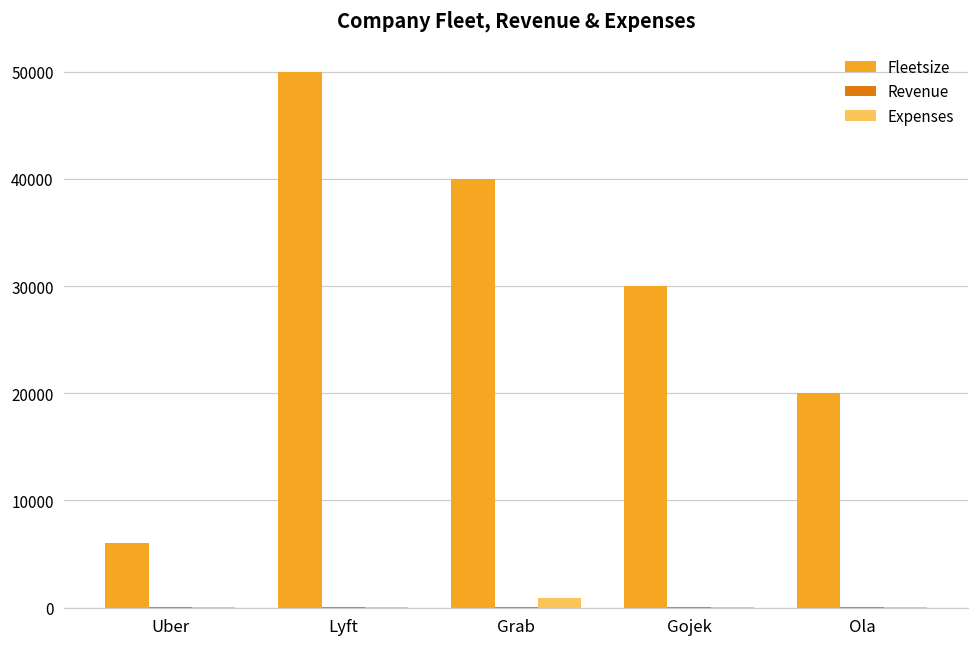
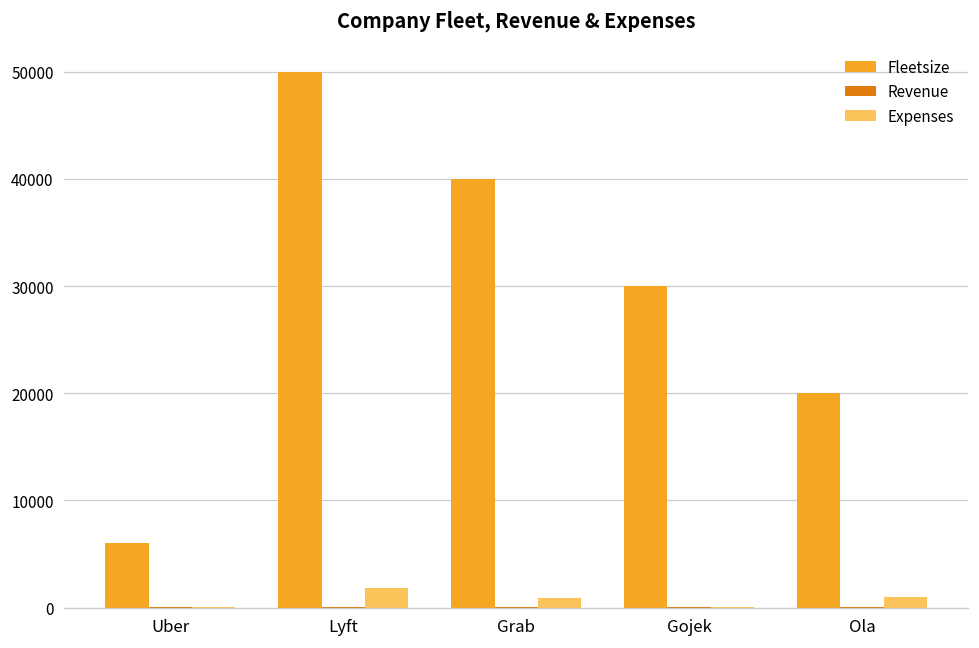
Expenses, Lyft: 0 -> 2000
Expenses, Ola: 0 -> 1000
